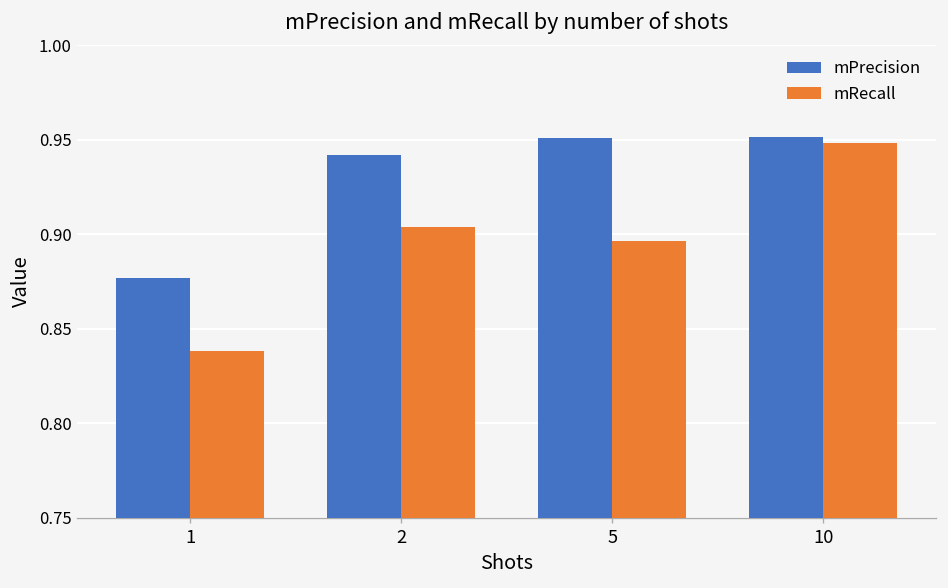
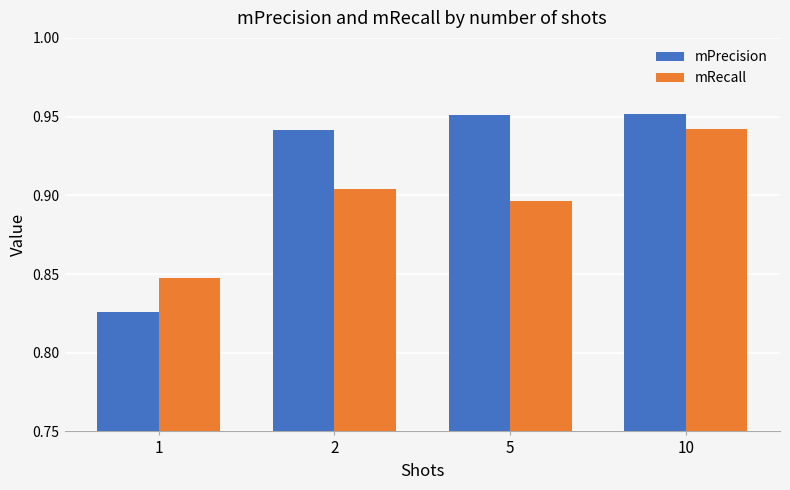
mPrecision, 1: 0.877 -> 0.826
mRecall, 1: 0.838 -> 0.848
mRecall, 10: 0.948 -> 0.942
